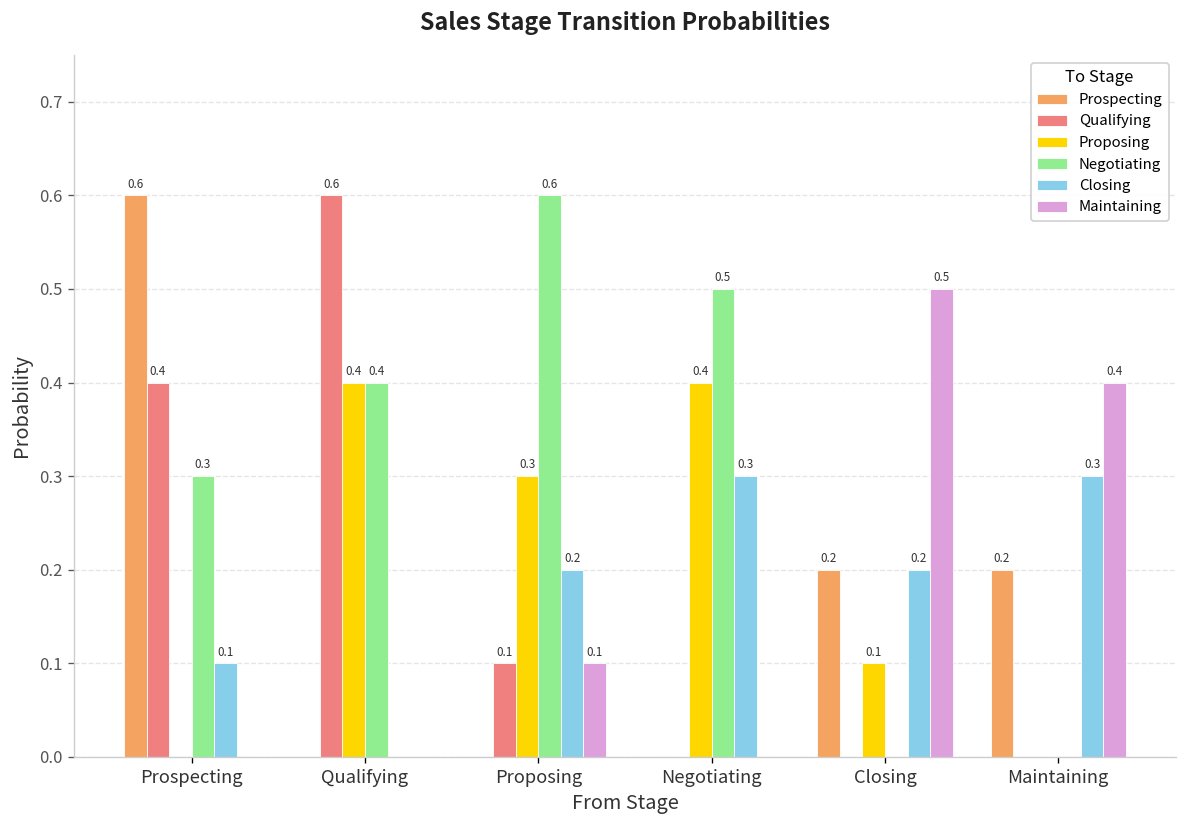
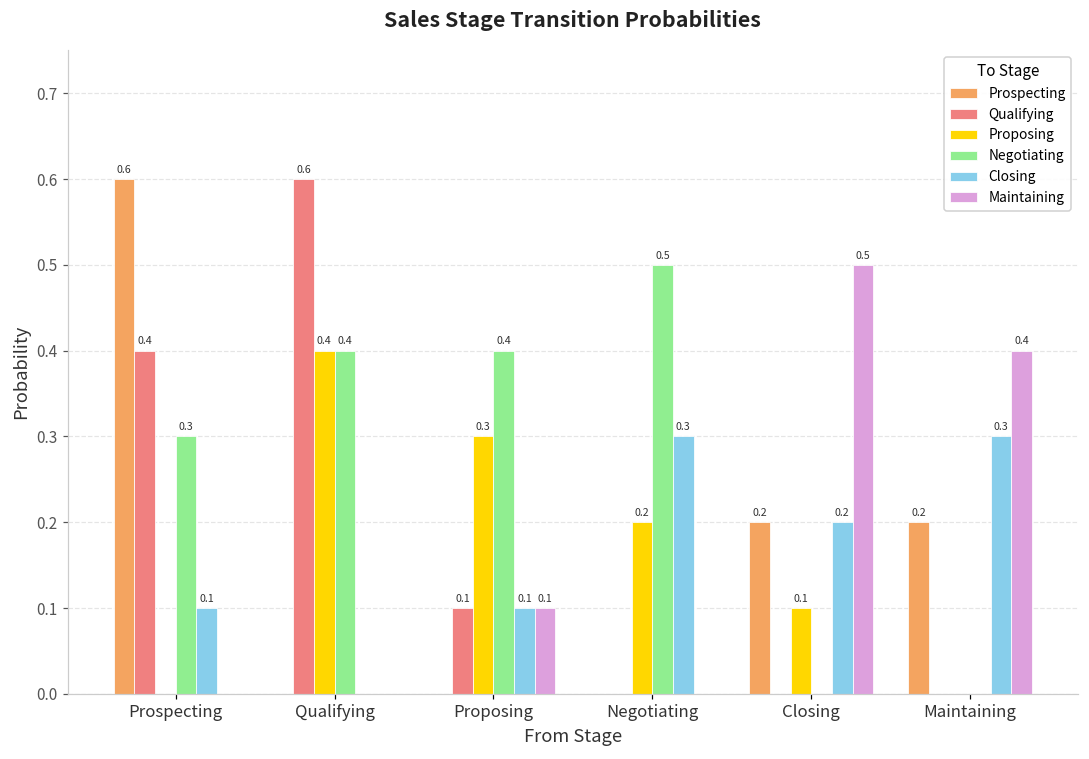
Negotiating, Proposing: 0.6 -> 0.4
Closing, Proposing: 0.2 -> 0.1
Proposing, Negotiating: 0.4 -> 0.2
